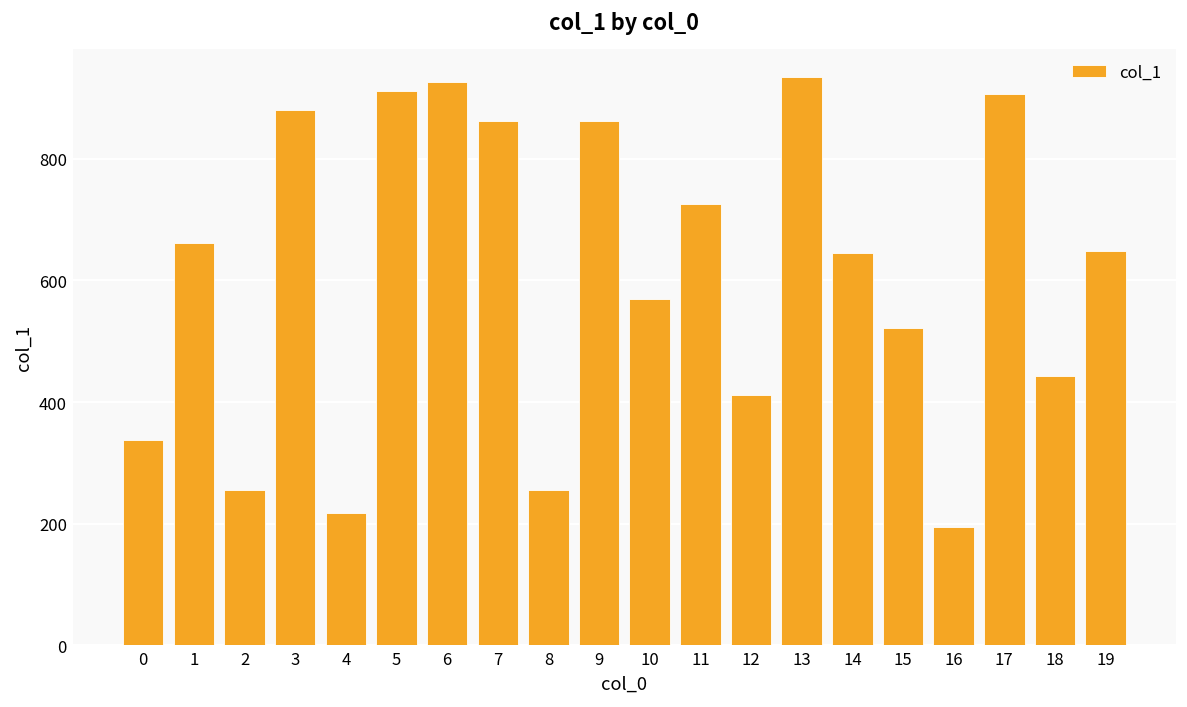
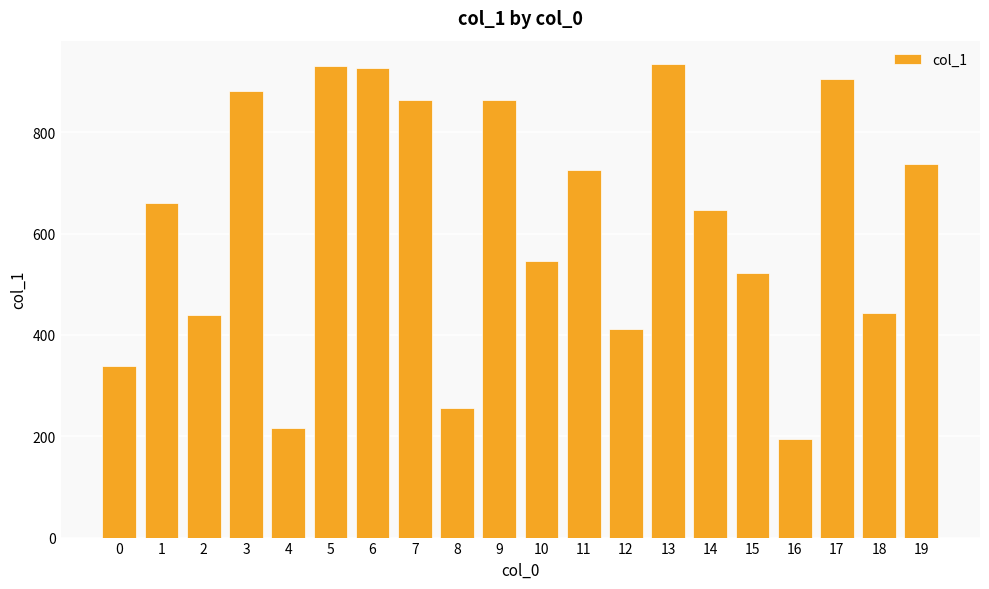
2: 260 -> 440
5: 910 -> 930
10: 570 -> 550
19: 650 -> 740
